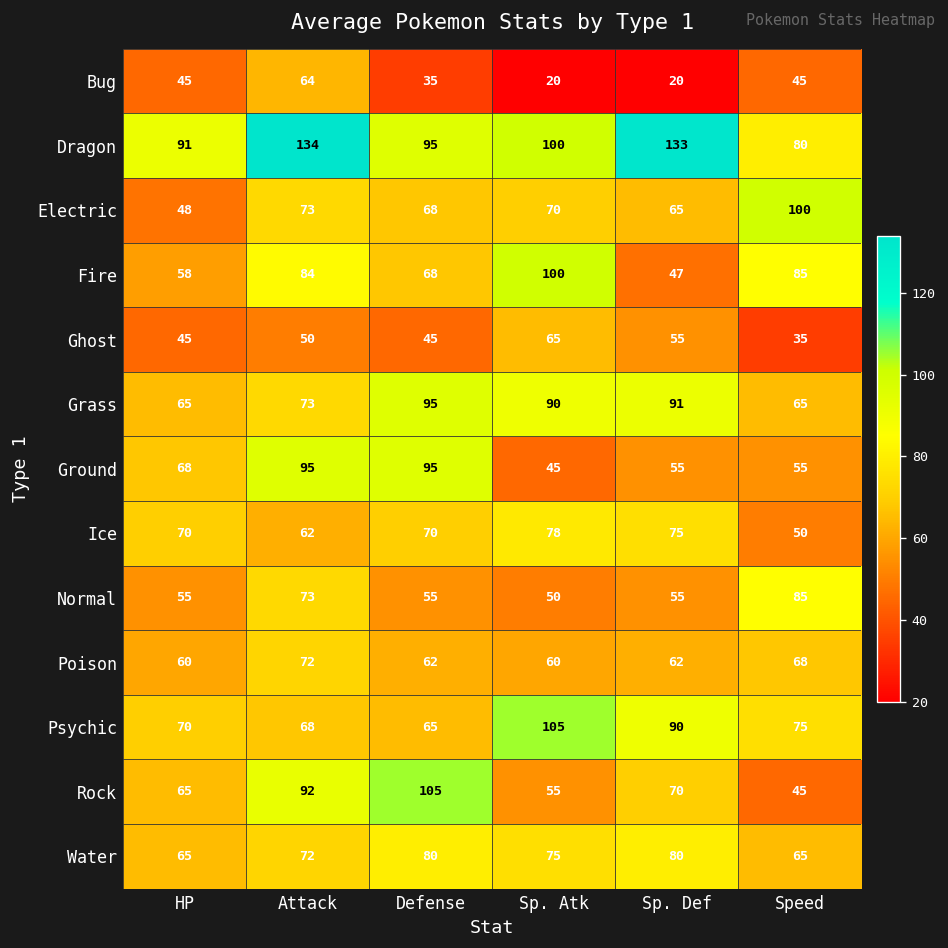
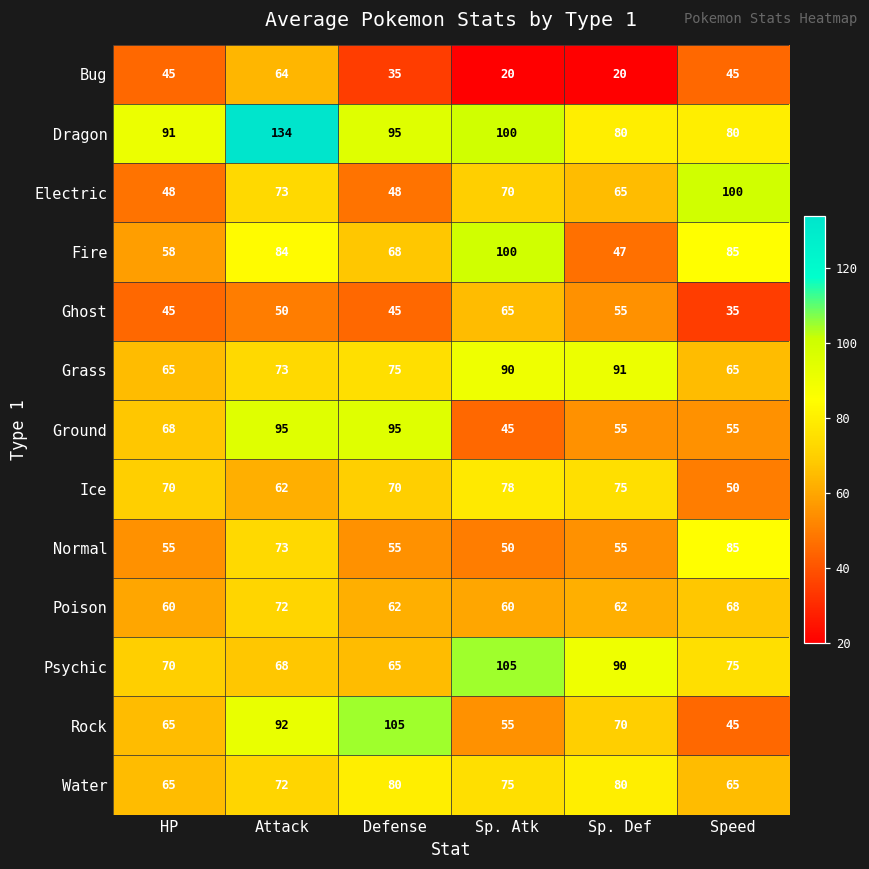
Dragon, Sp. Def: 133 -> 80
Electric, Defense: 68 -> 48
Grass, Defense: 95 -> 75
